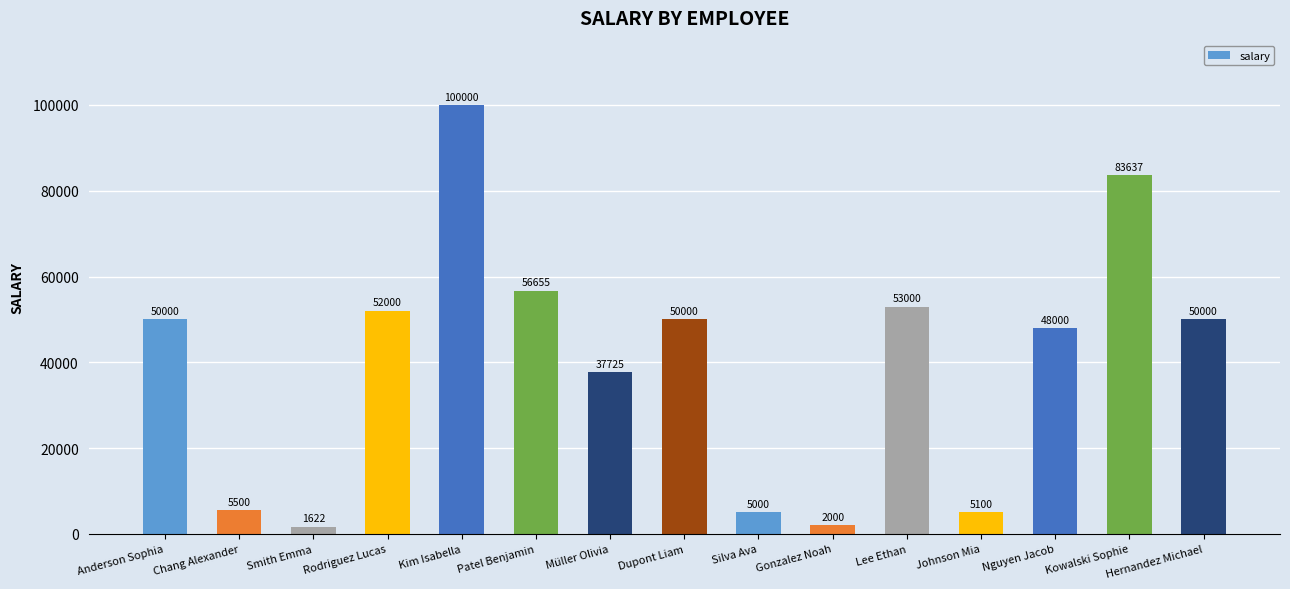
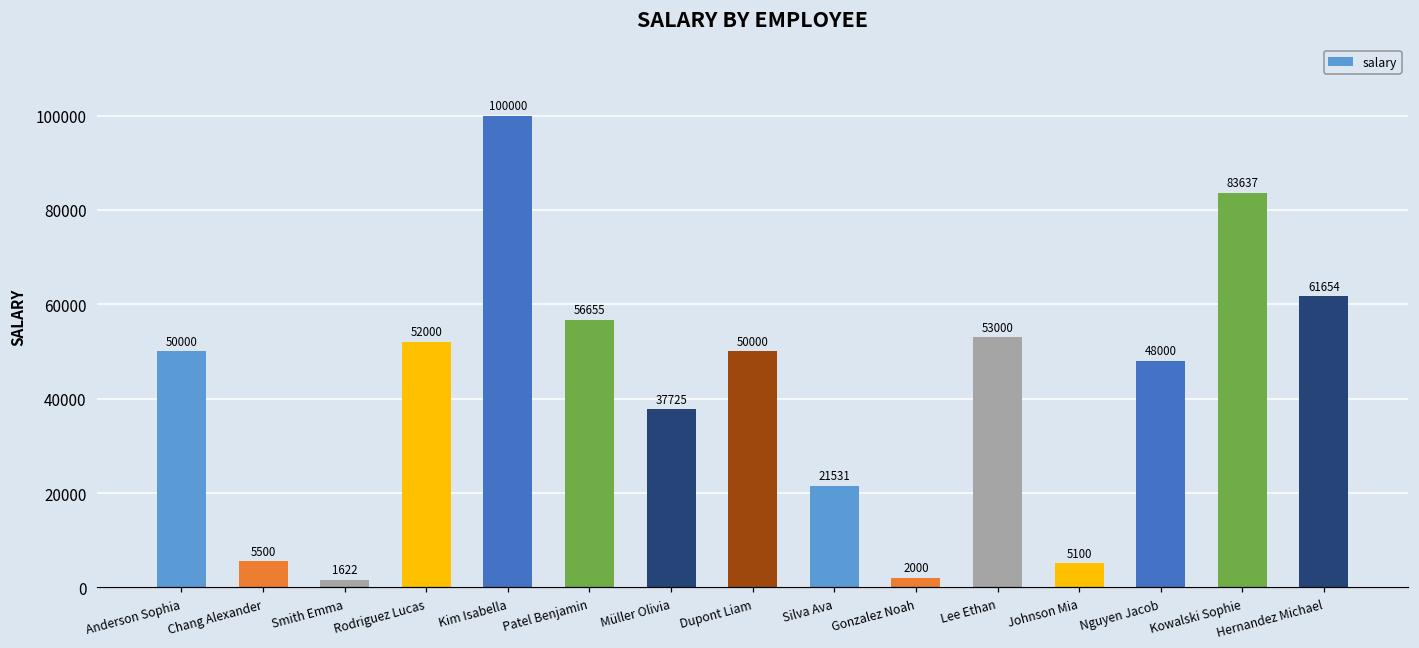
Silva Ava: 5000 -> 21531
Hernandez Michael: 50000 -> 61654
